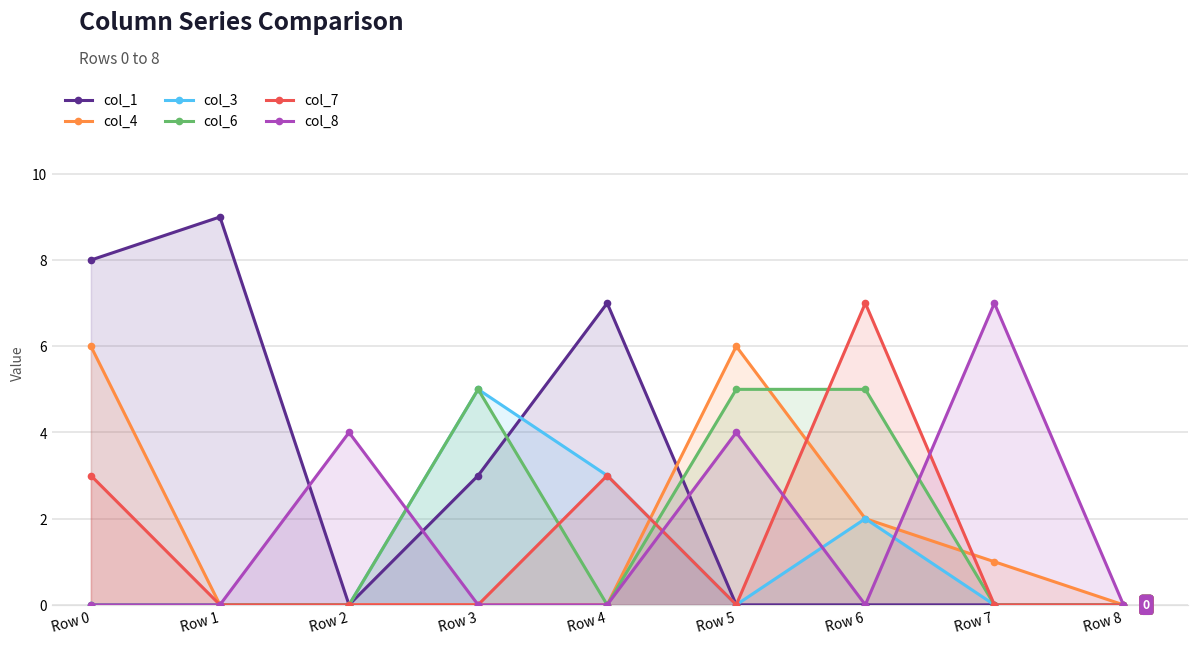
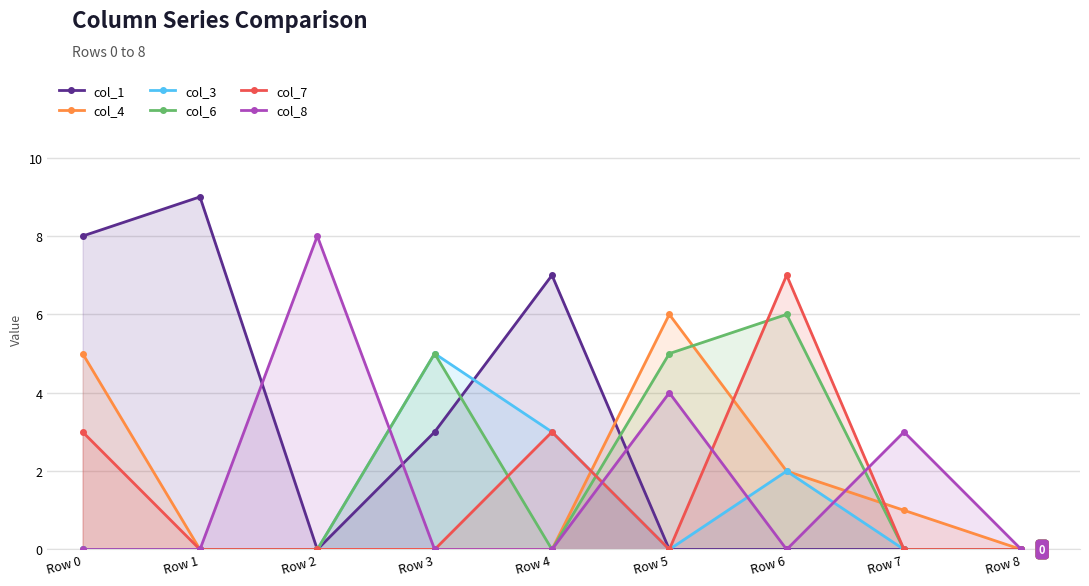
col_4, Row 0: 6 -> 5
col_8, Row 2: 4 -> 8
col_6, Row 6: 5 -> 6
col_8, Row 7: 7 -> 3
